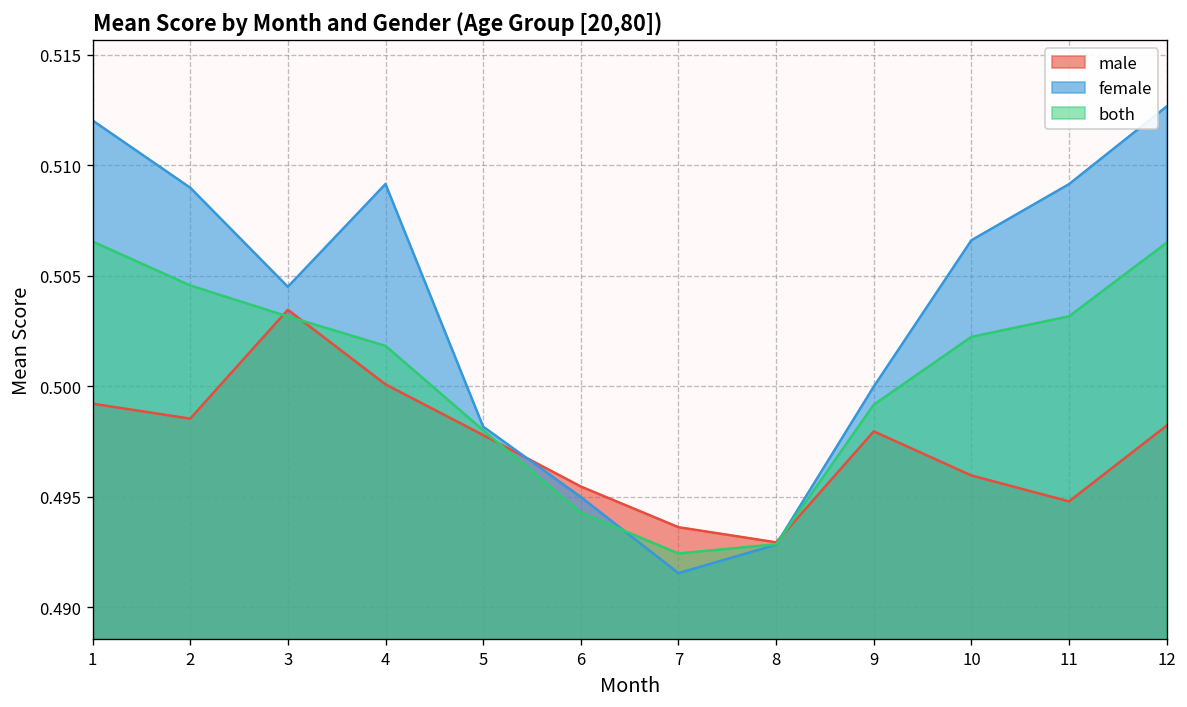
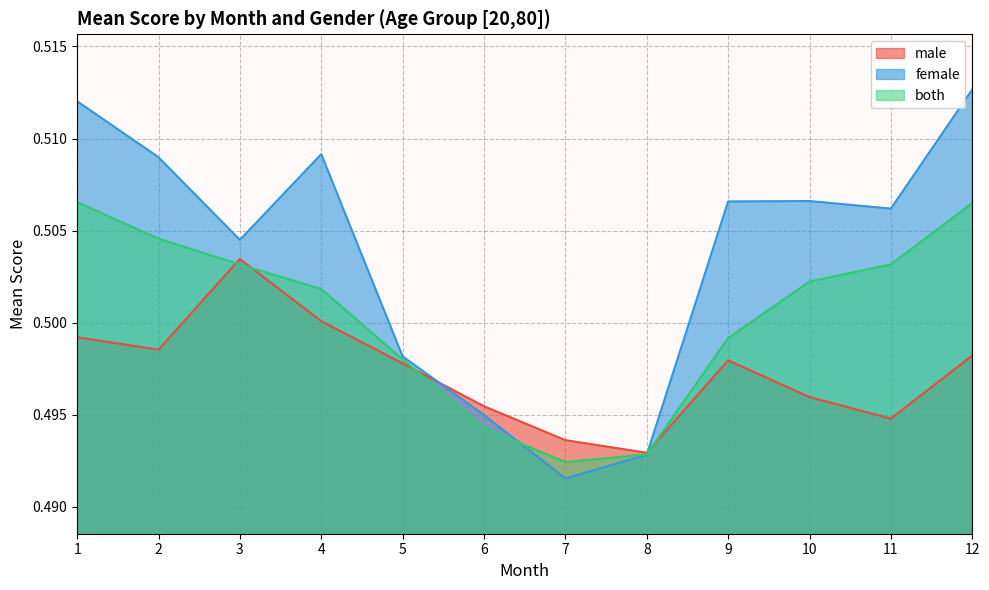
female, 9: 0.5000 -> 0.5066
female, 11: 0.5091 -> 0.5062
